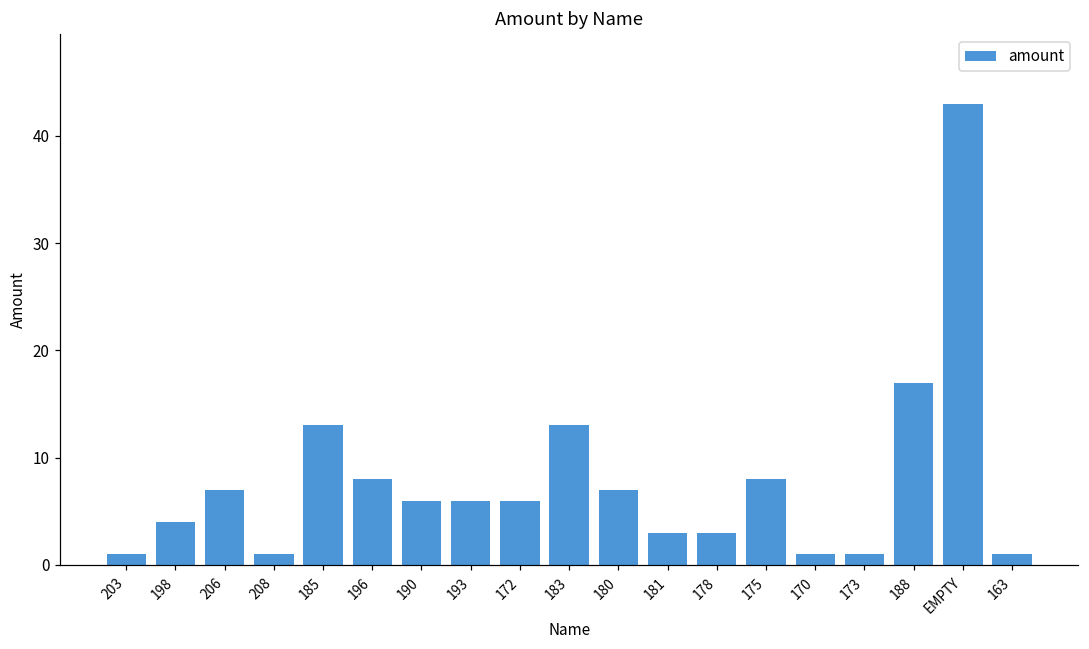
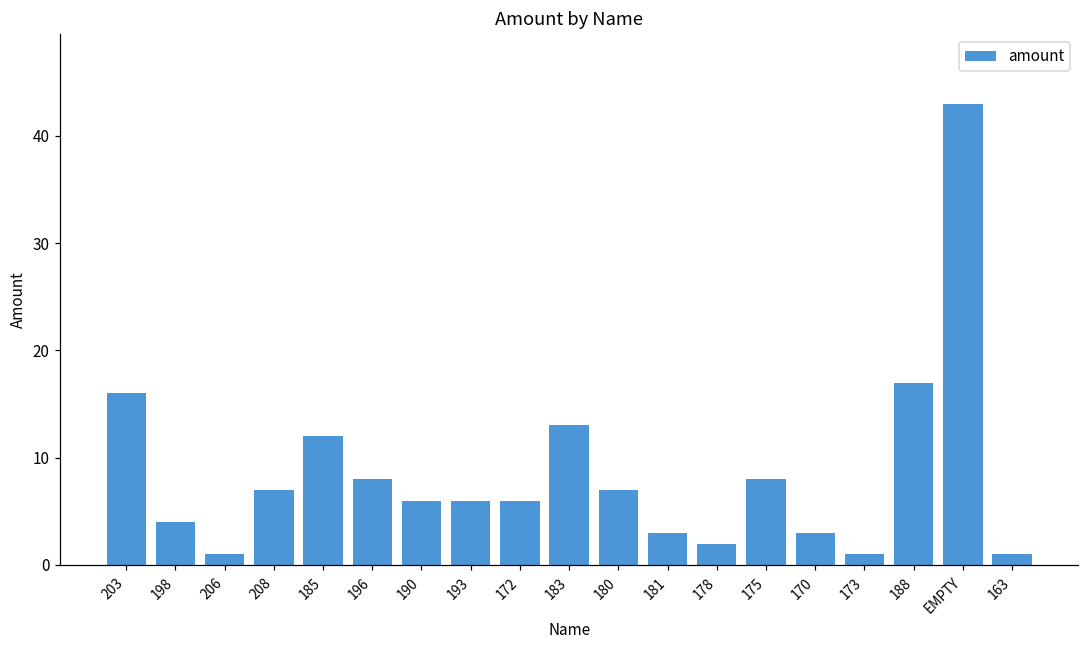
203: 1 -> 16
206: 7 -> 1
208: 1 -> 7
185: 13 -> 12
178: 3 -> 2
170: 1 -> 3
